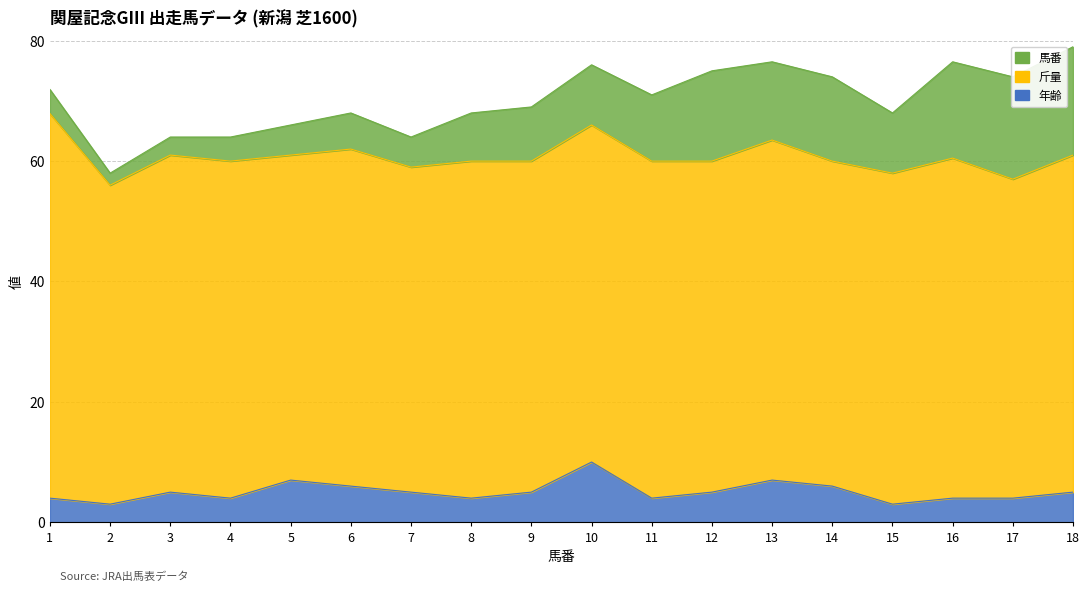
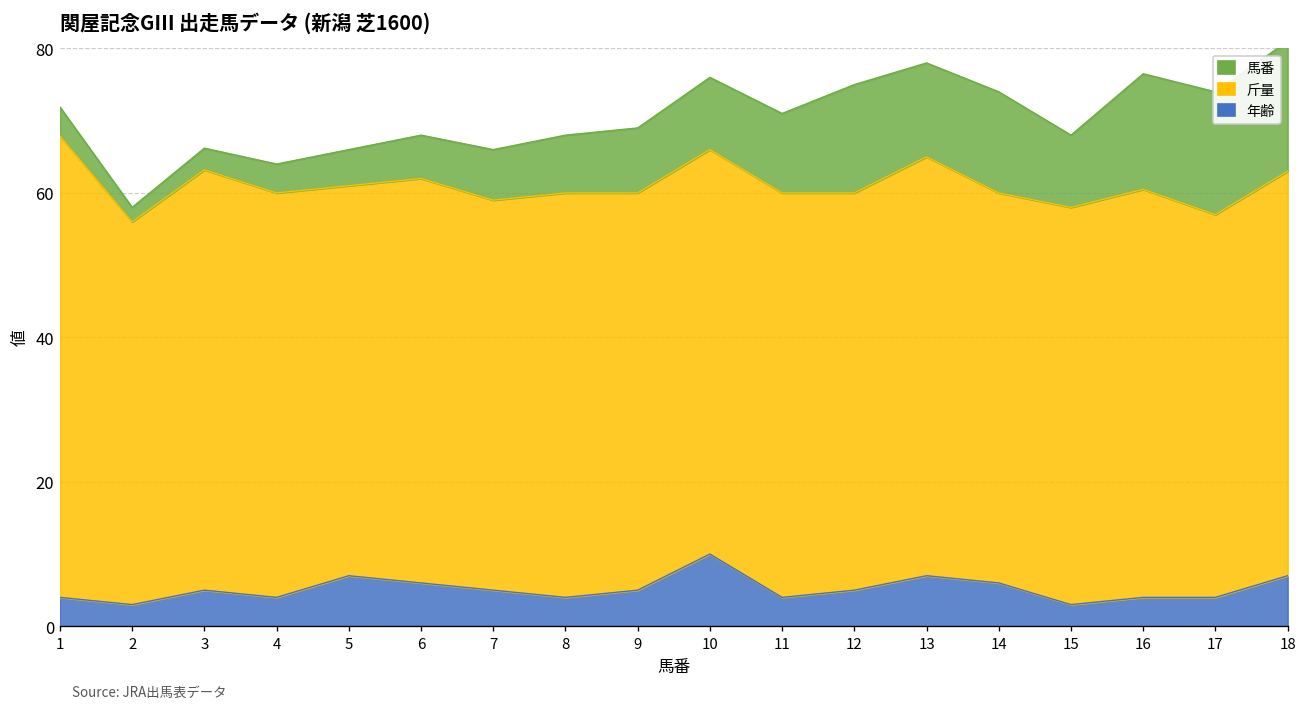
斤量, 3: 56 -> 58
馬番, 7: 5 -> 7
斤量, 13: 57 -> 58
年齢, 18: 5 -> 7
